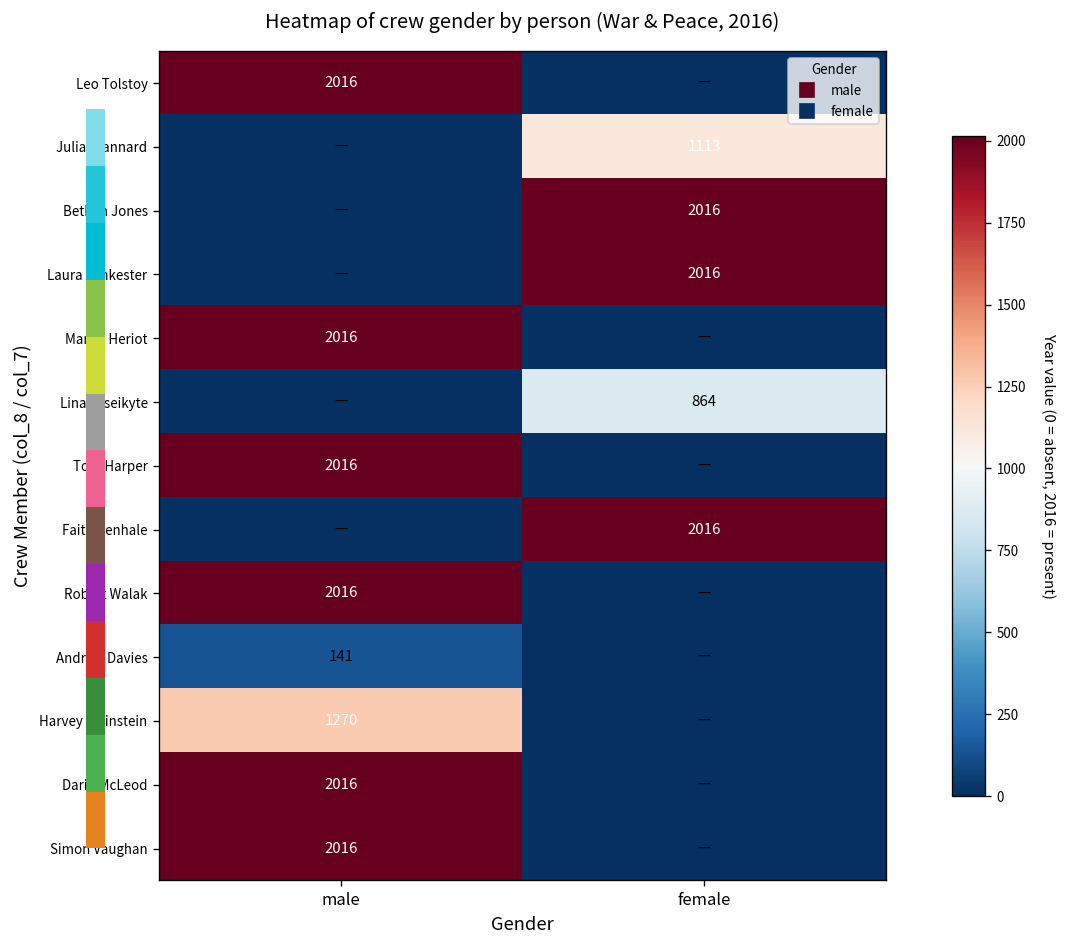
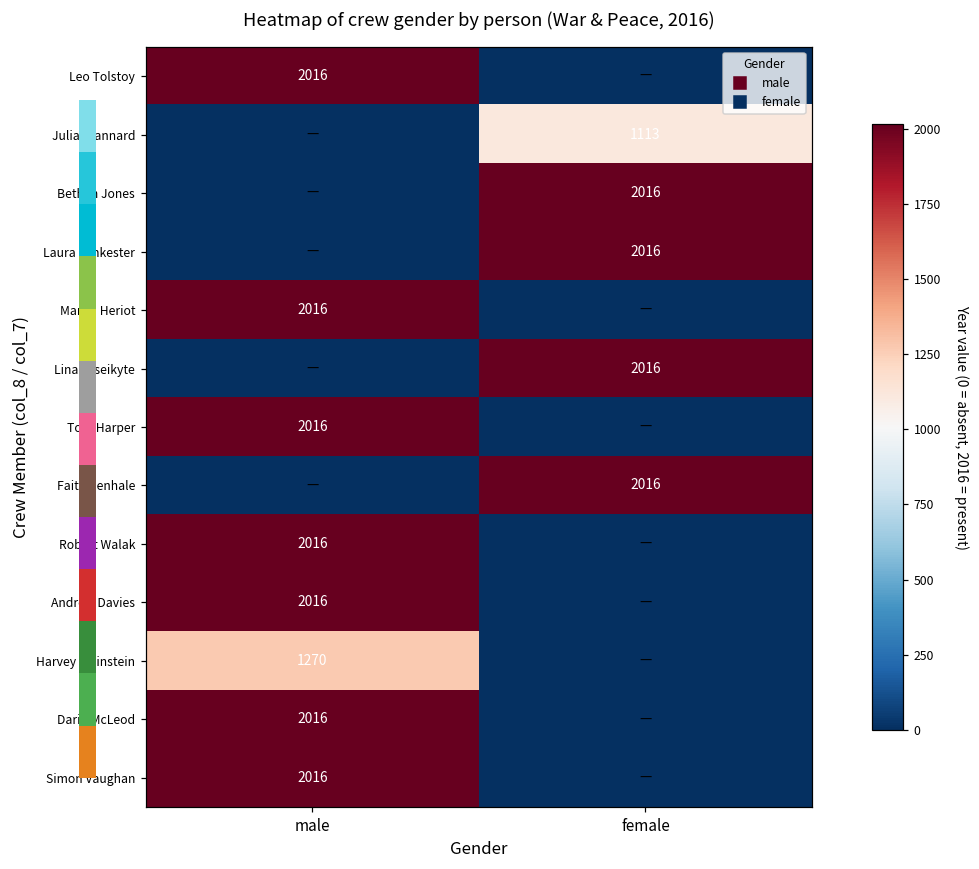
Lina Miseikyte, female: 864 -> 2016
Andrew Davies, male: 141 -> 2016
